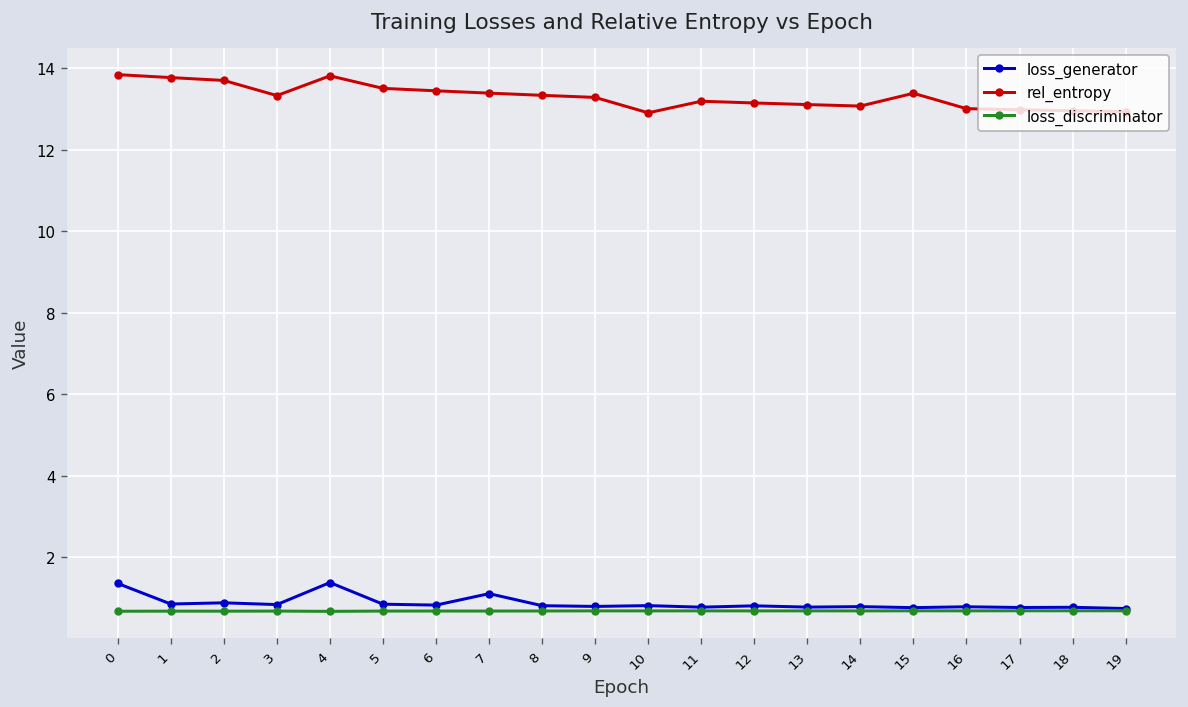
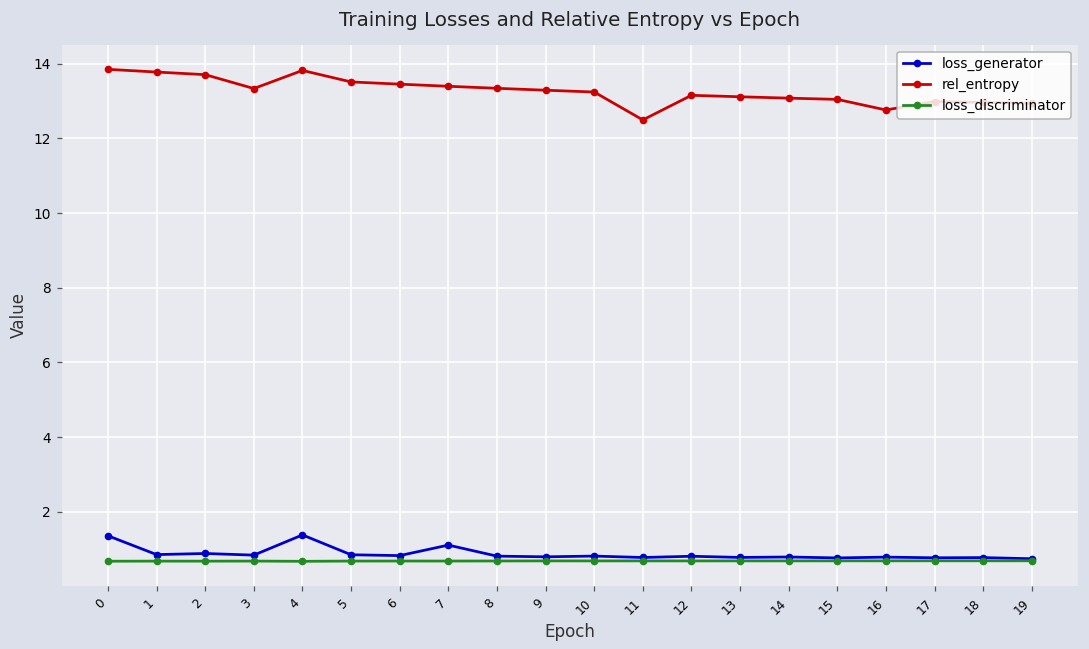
rel_entropy, 10: 12.9 -> 13.2
rel_entropy, 11: 13.2 -> 12.5
rel_entropy, 15: 13.4 -> 13.0
rel_entropy, 16: 13.0 -> 12.8
